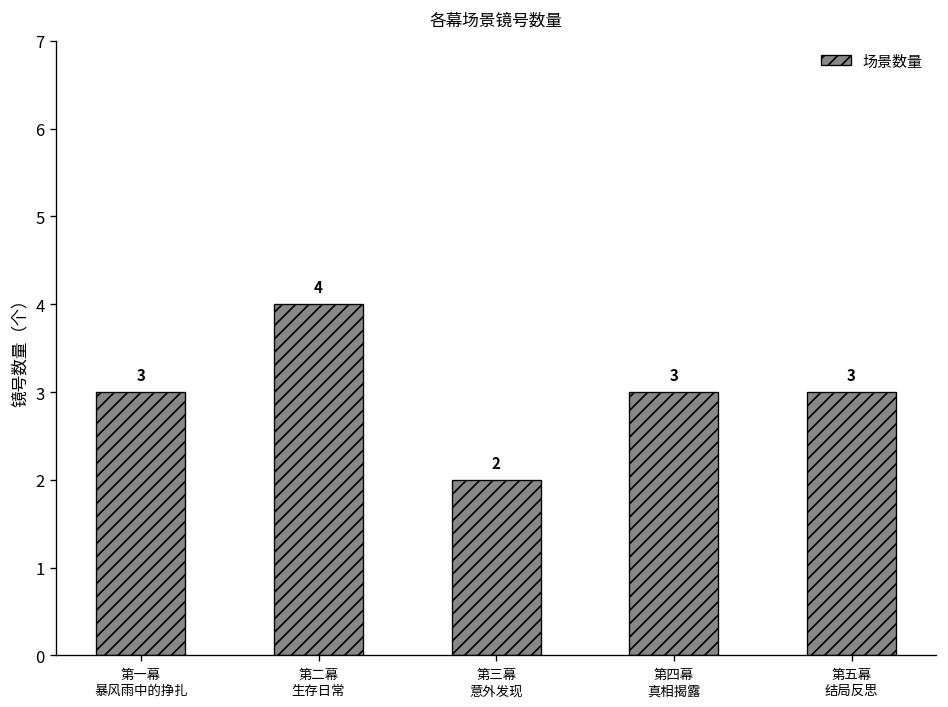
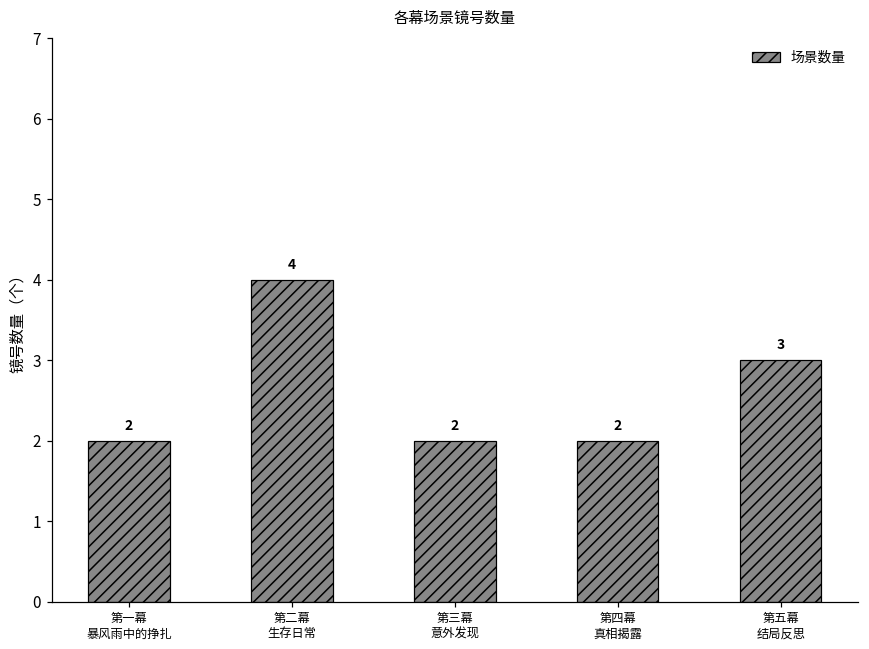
第一幕 暴风雨中的挣扎: 3 -> 2
第四幕 真相揭露: 3 -> 2
